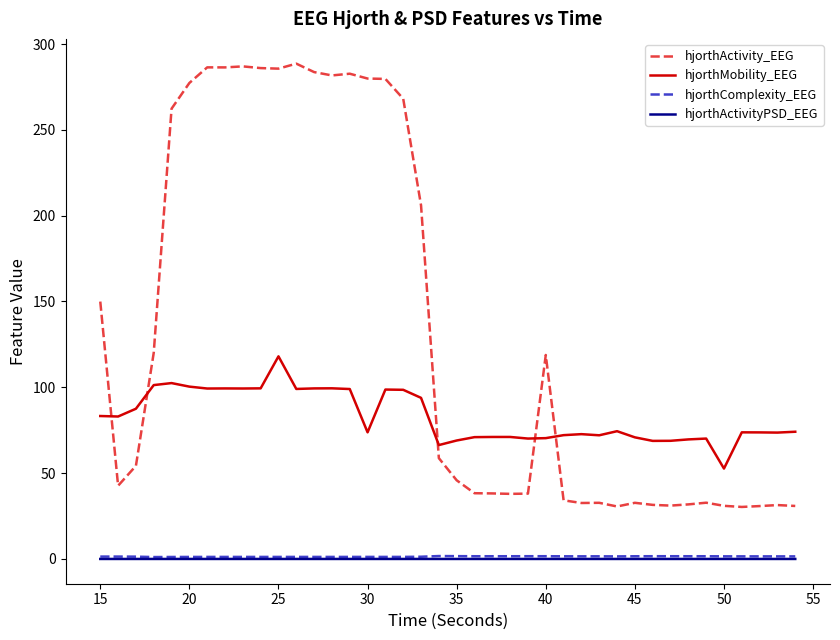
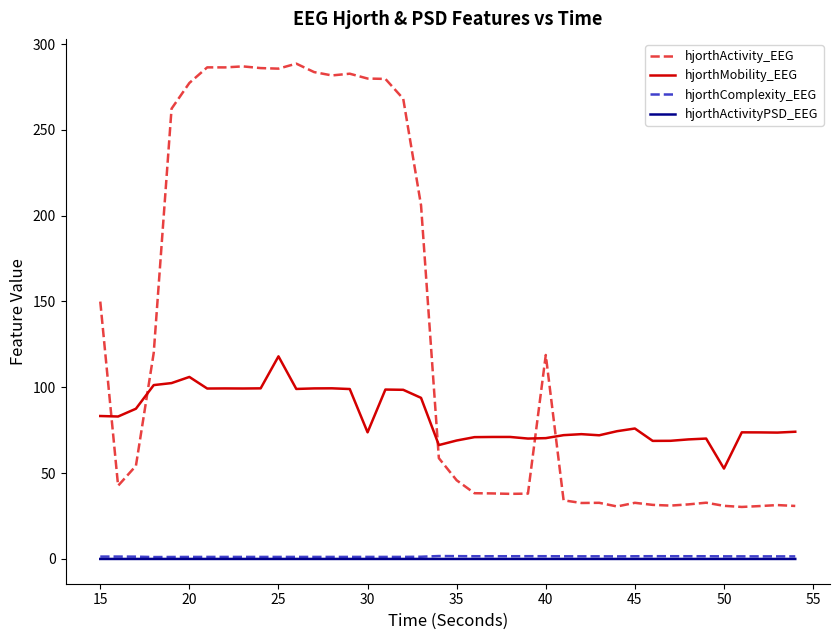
hjorthMobility_EEG, 20: 100 -> 106
hjorthMobility_EEG, 45: 71 -> 76
